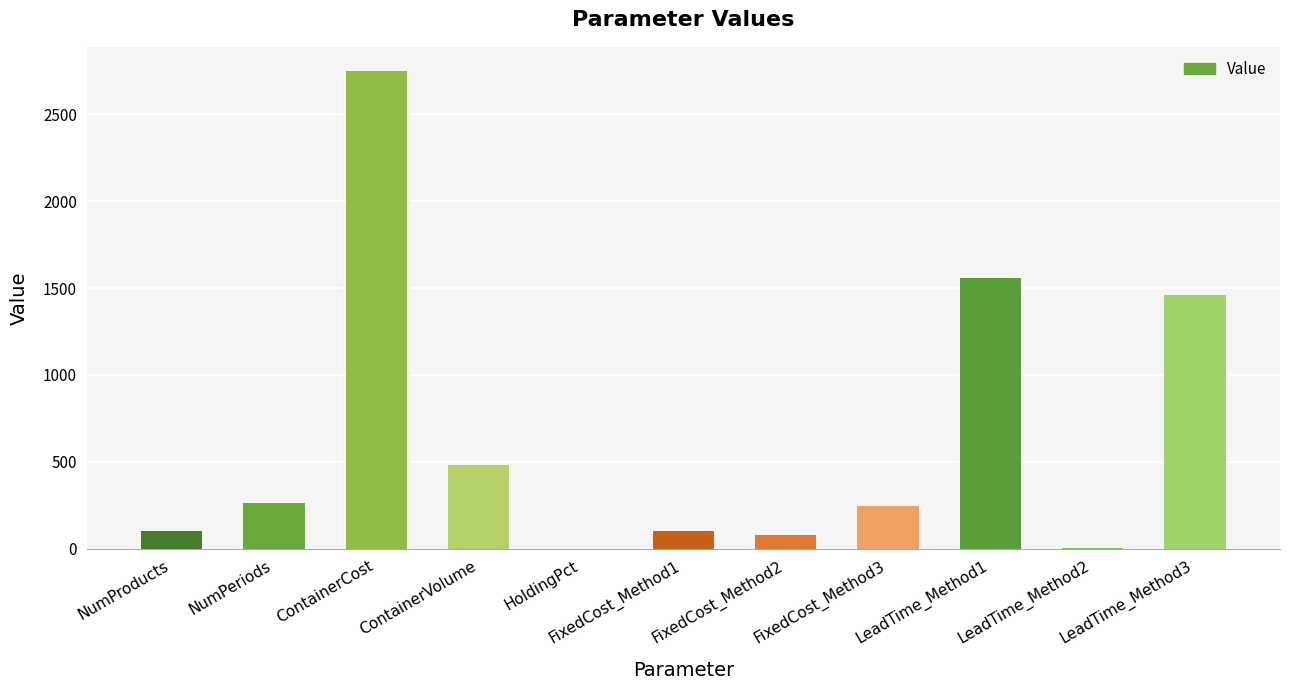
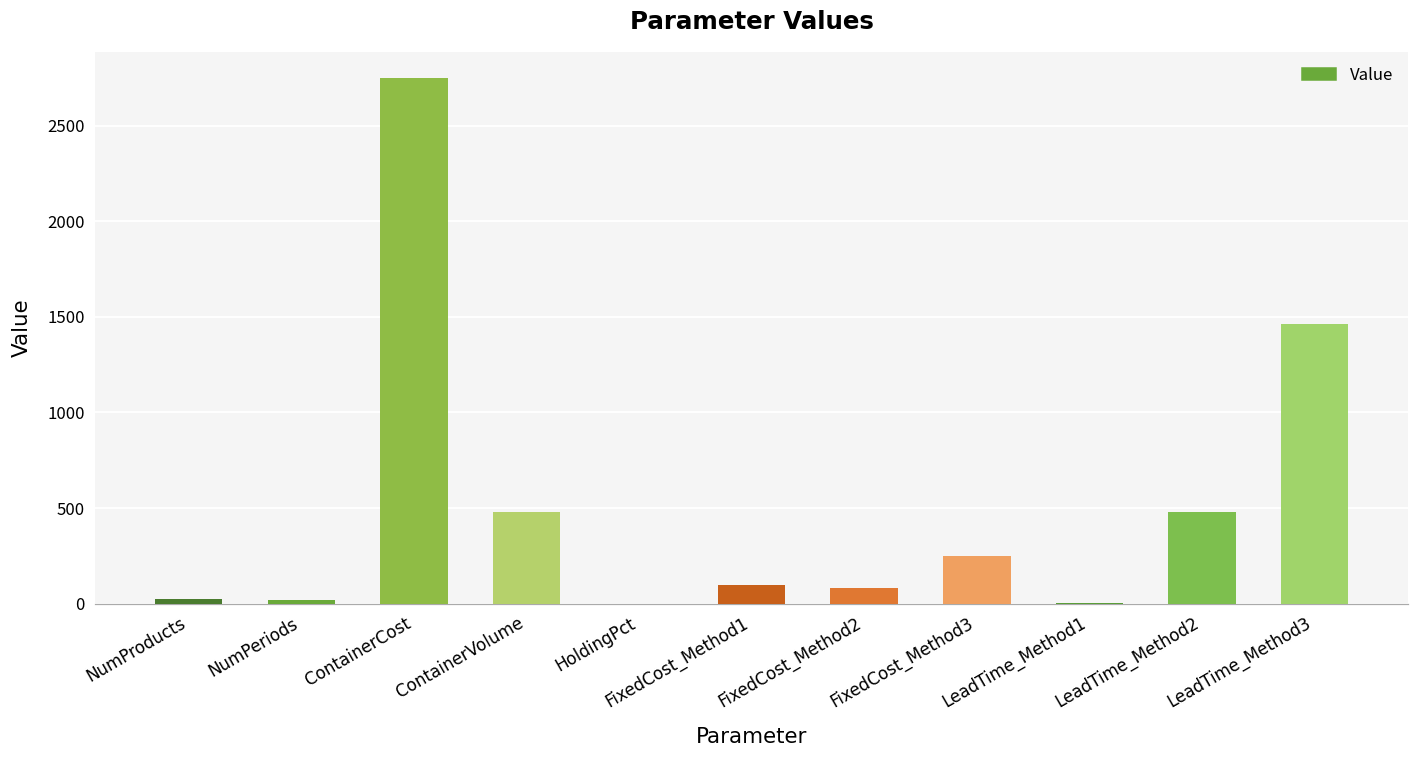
NumProducts: 100 -> 20
NumPeriods: 260 -> 20
LeadTime_Method1: 1560 -> 0
LeadTime_Method2: 0 -> 480
